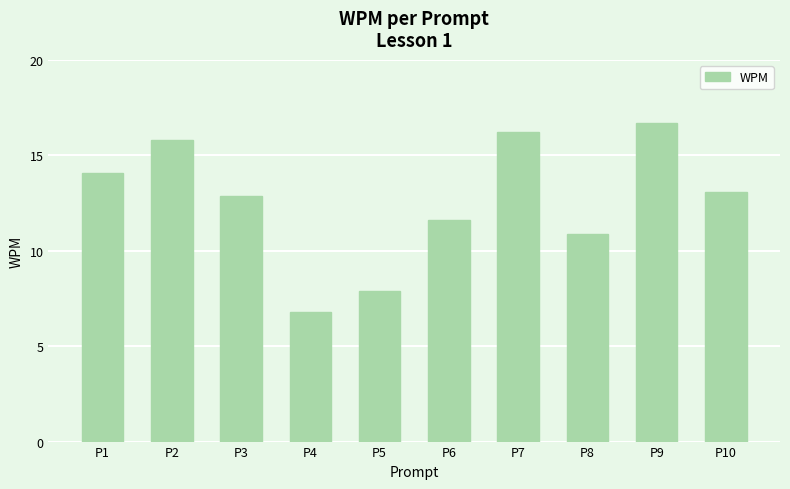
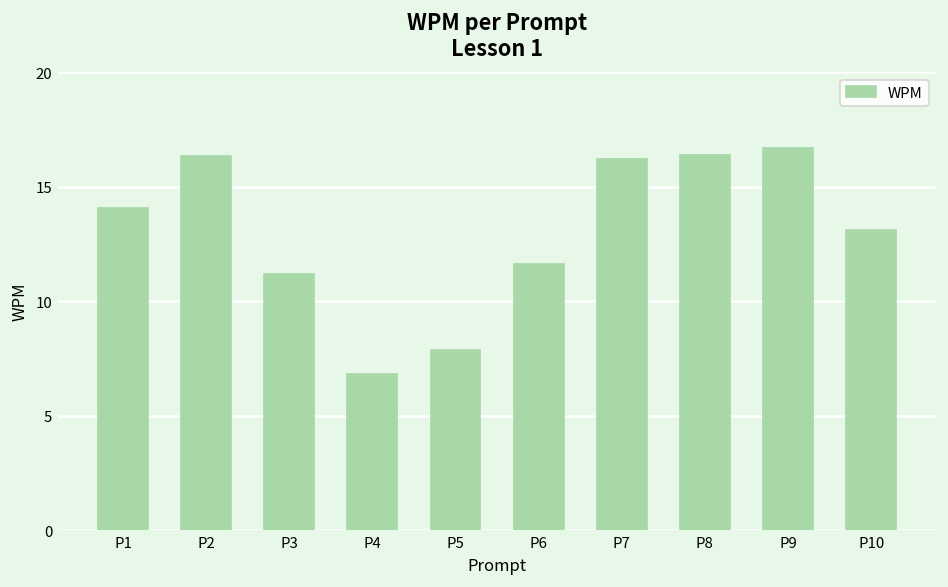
P2: 15.8 -> 16.3
P3: 12.9 -> 11.2
P8: 10.9 -> 16.4
